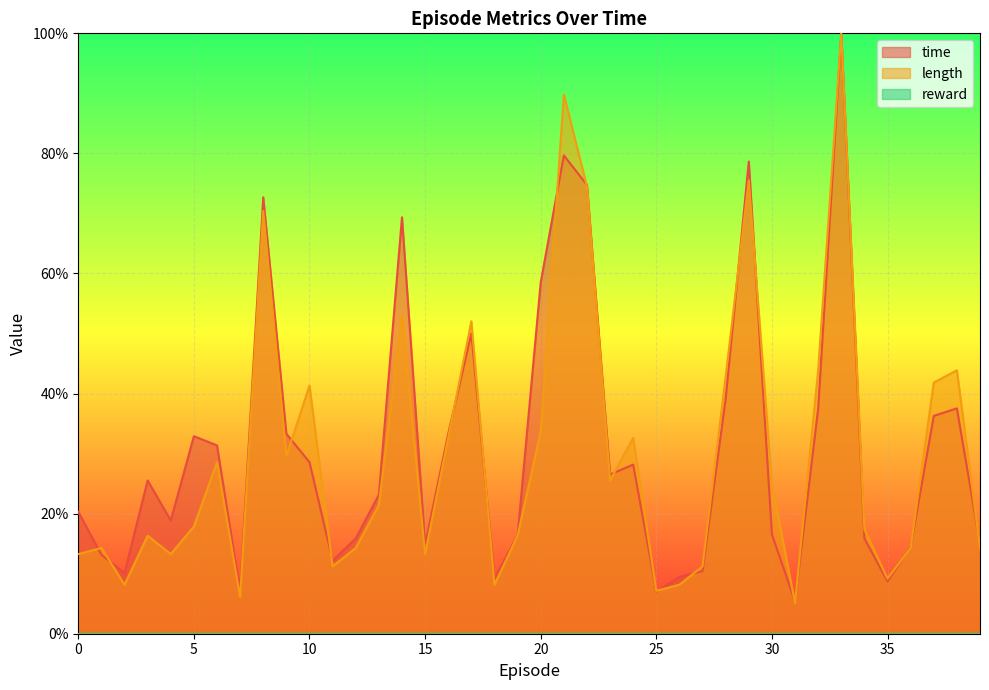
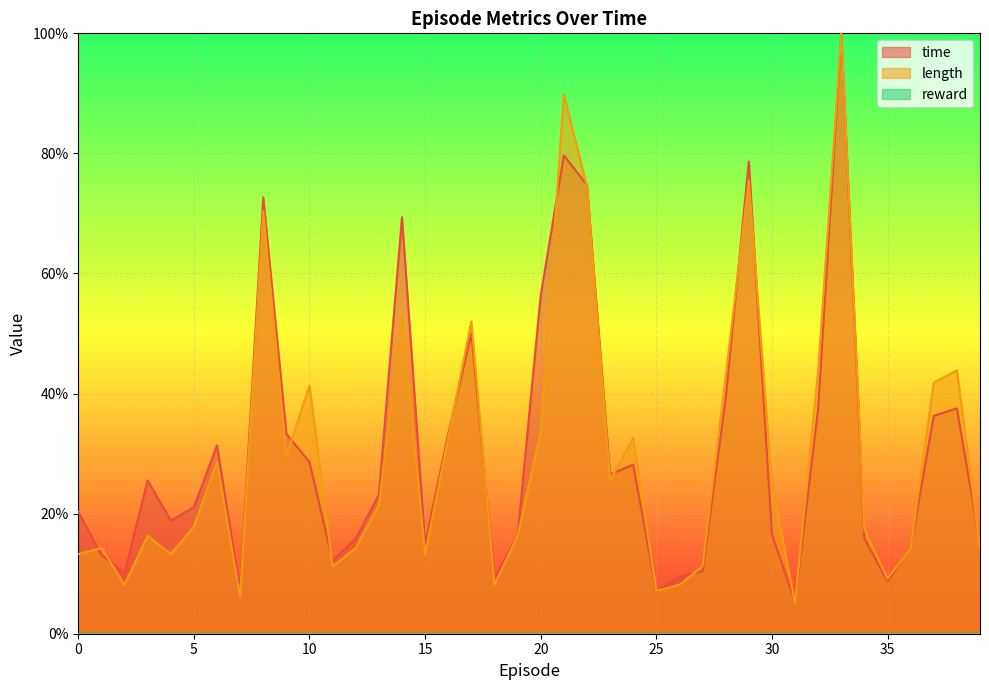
time, 5: 33% -> 21%
time, 20: 59% -> 56%
